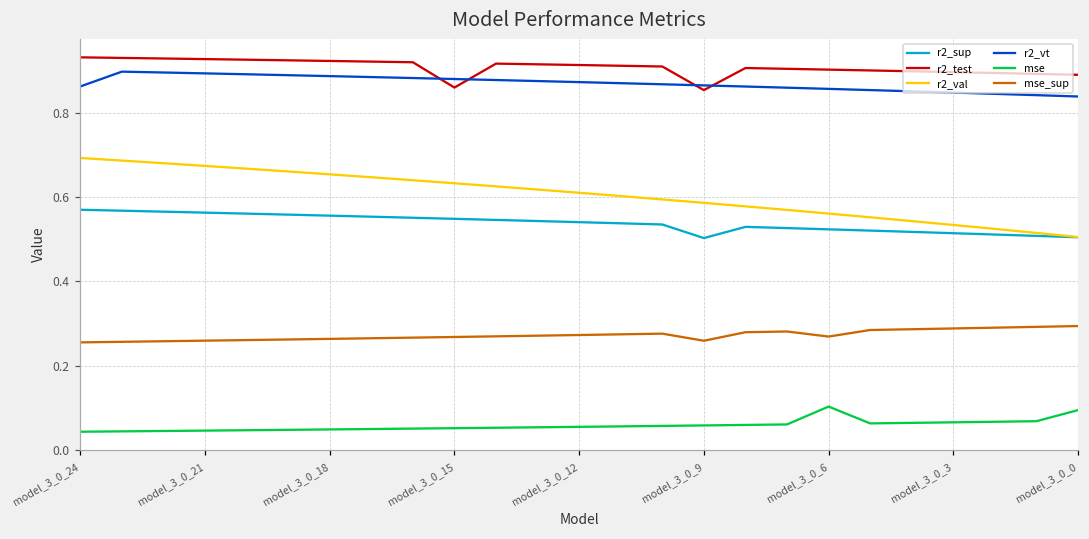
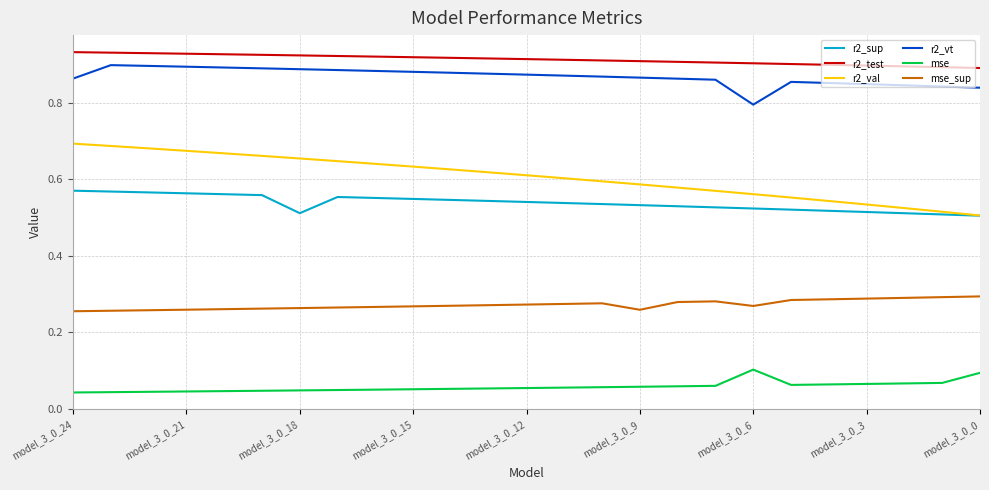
r2_sup, model_3_0_18: 0.56 -> 0.51
r2_test, model_3_0_15: 0.86 -> 0.92
r2_sup, model_3_0_9: 0.50 -> 0.53
r2_test, model_3_0_9: 0.85 -> 0.91
r2_vt, model_3_0_6: 0.86 -> 0.80
